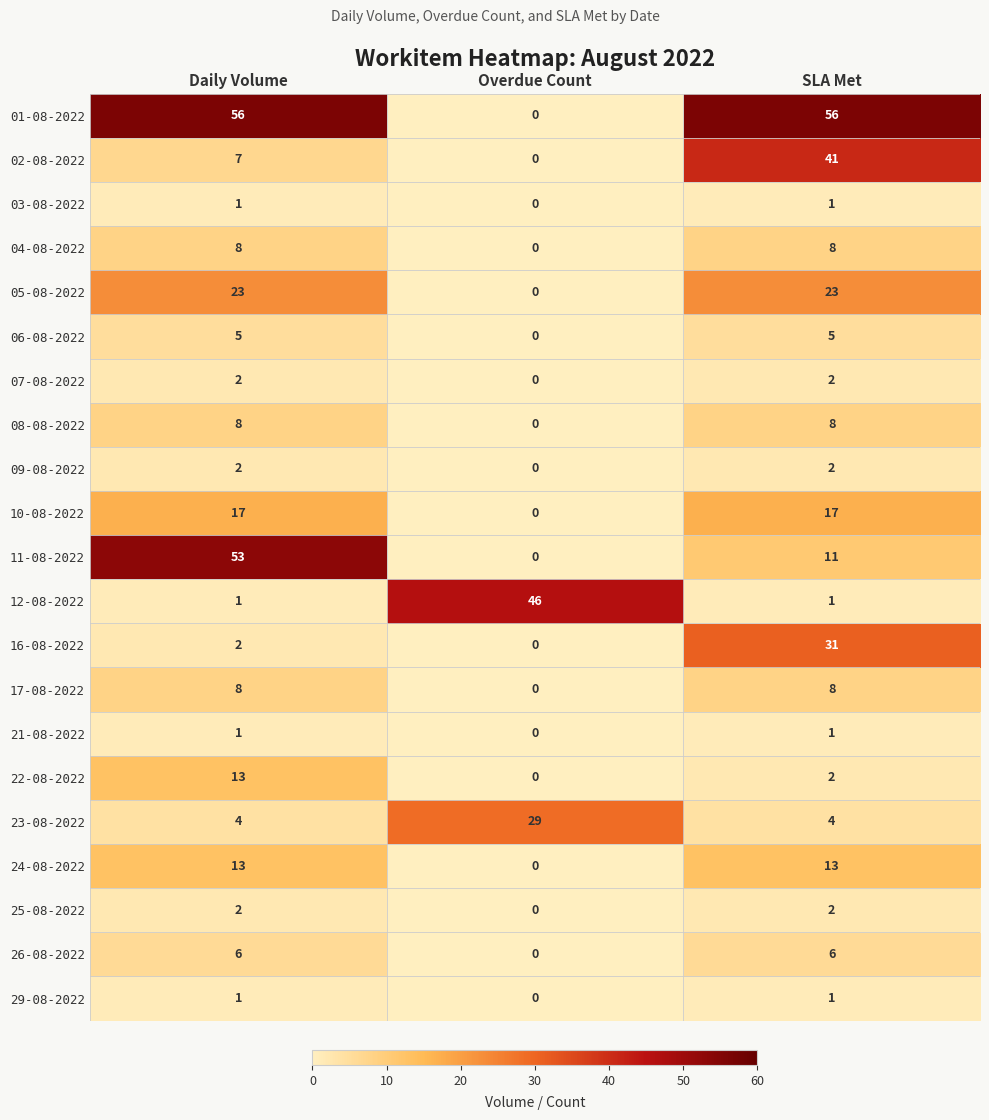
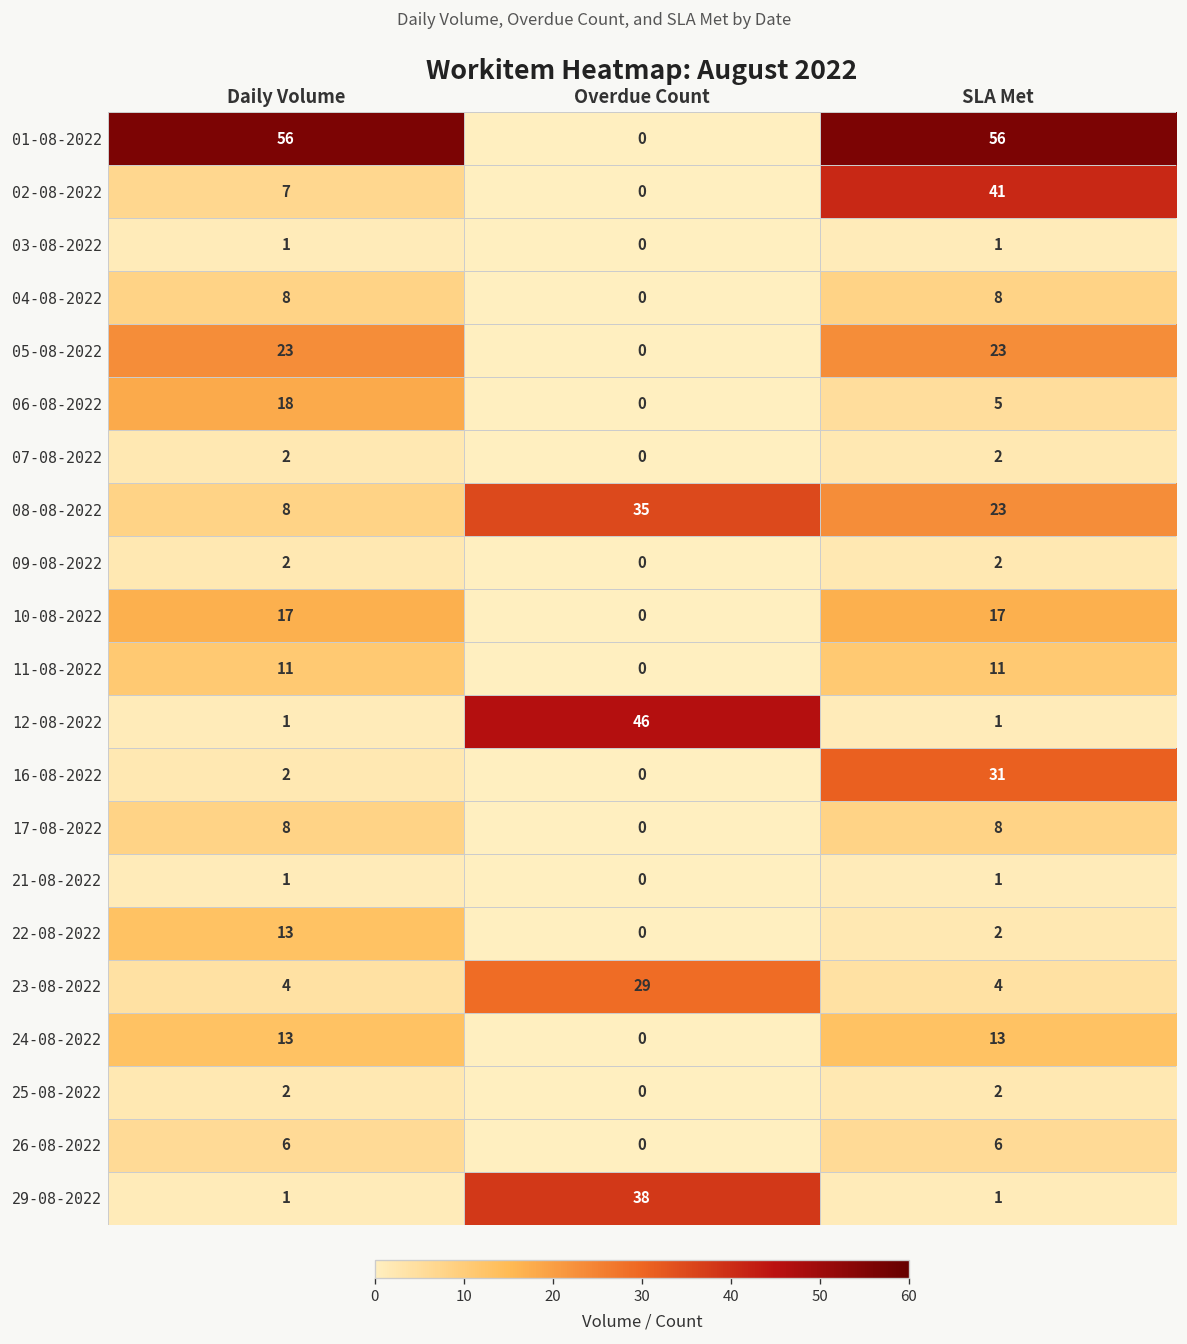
06-08-2022, Daily Volume: 5 -> 18
08-08-2022, Overdue Count: 0 -> 35
08-08-2022, SLA Met: 8 -> 23
11-08-2022, Daily Volume: 53 -> 11
29-08-2022, Overdue Count: 0 -> 38
